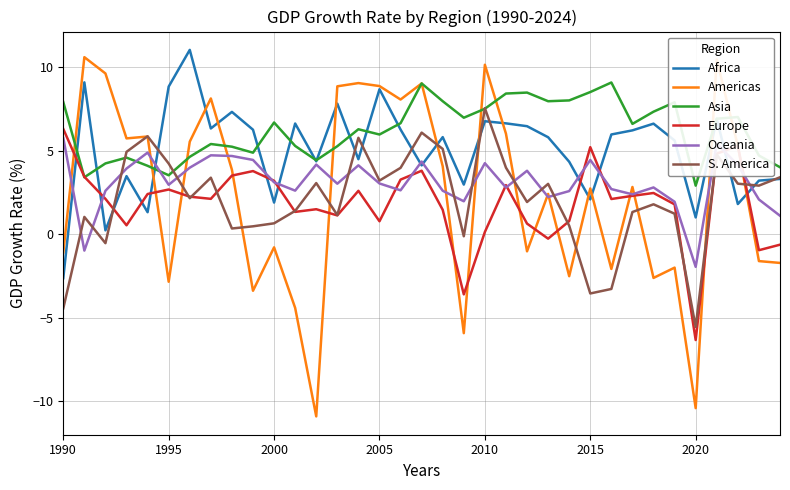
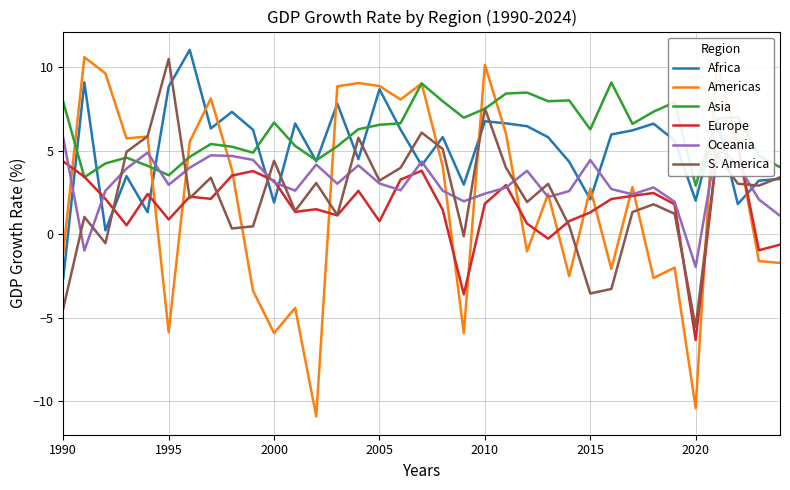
Europe, 1990: 6.3 -> 4.3
Americas, 1995: -2.8 -> -5.9
Europe, 1995: 2.7 -> 0.9
S. America, 1995: 4.2 -> 10.5
Americas, 2000: -0.8 -> -5.9
S. America, 2000: 0.6 -> 4.4
Asia, 2005: 6.0 -> 6.5
Europe, 2010: 0.1 -> 1.8
Oceania, 2010: 4.2 -> 2.4
Asia, 2015: 8.5 -> 6.3
Europe, 2015: 5.2 -> 1.3
Africa, 2020: 1 -> 2
